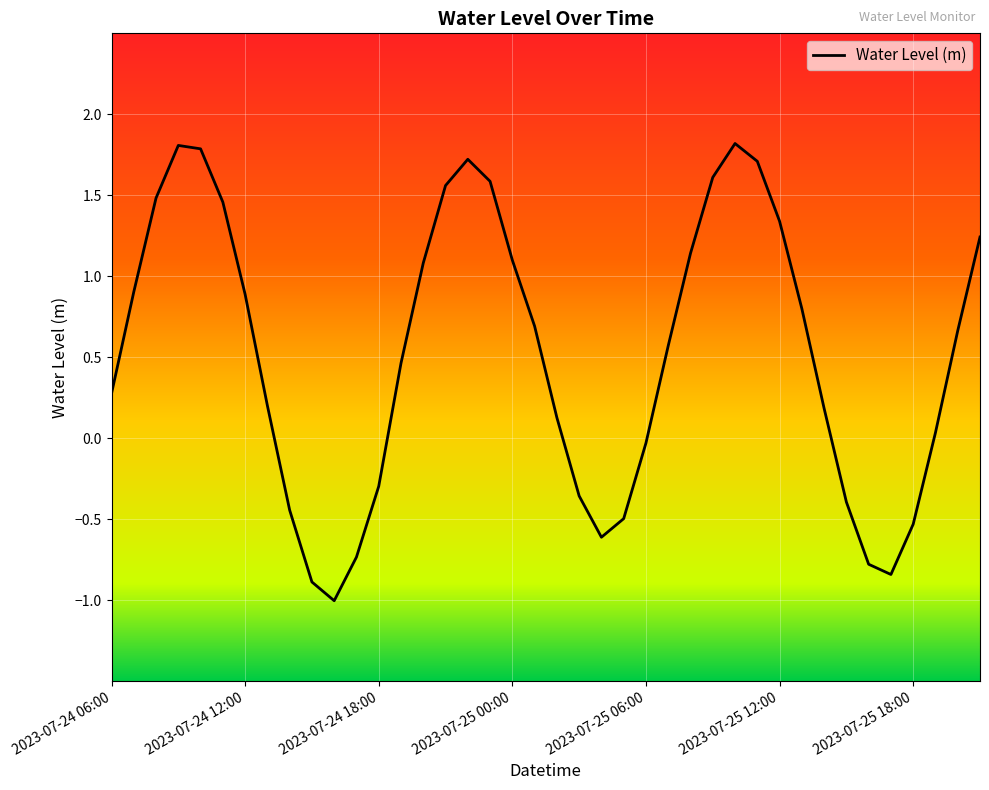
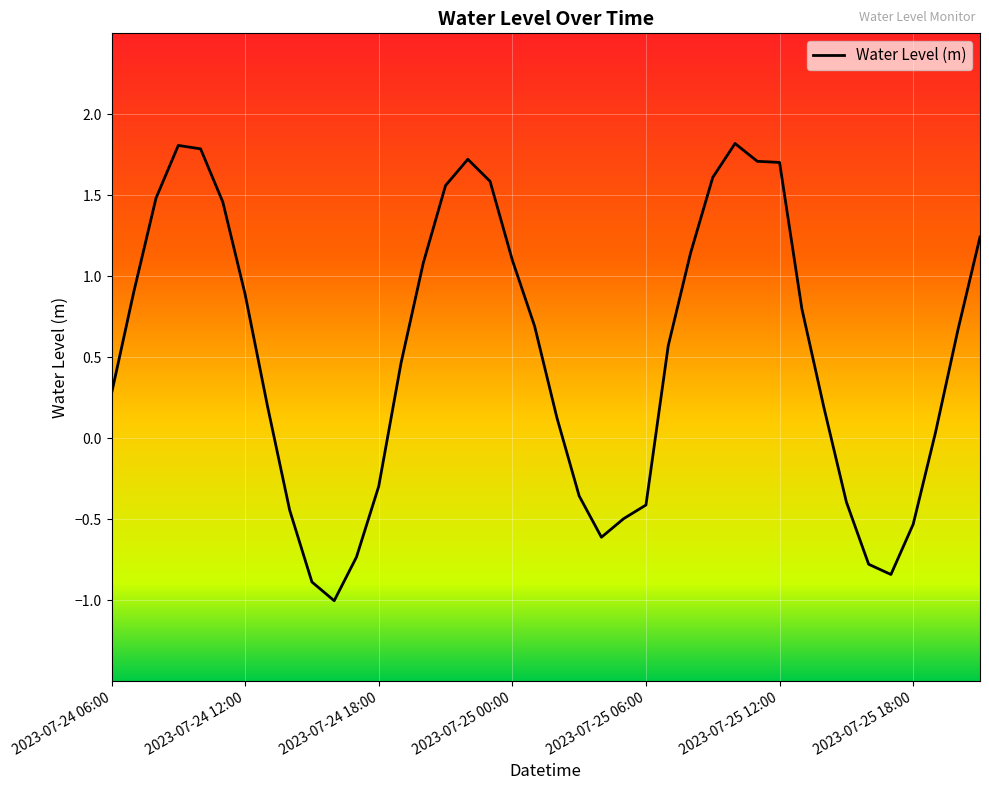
2023-07-25 06:00: -0.03 -> -0.41
2023-07-25 12:00: 1.34 -> 1.70
